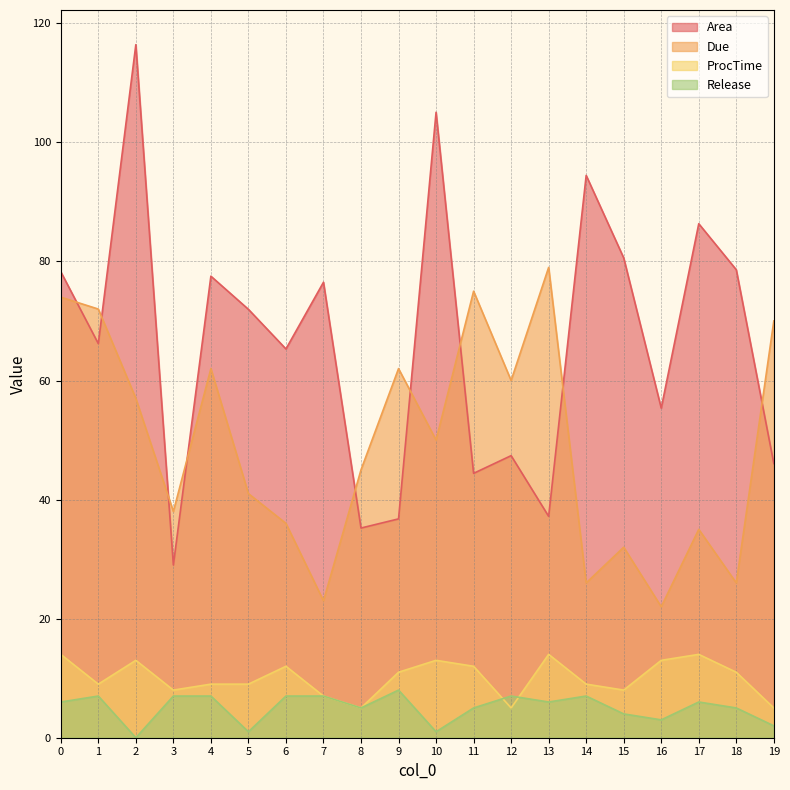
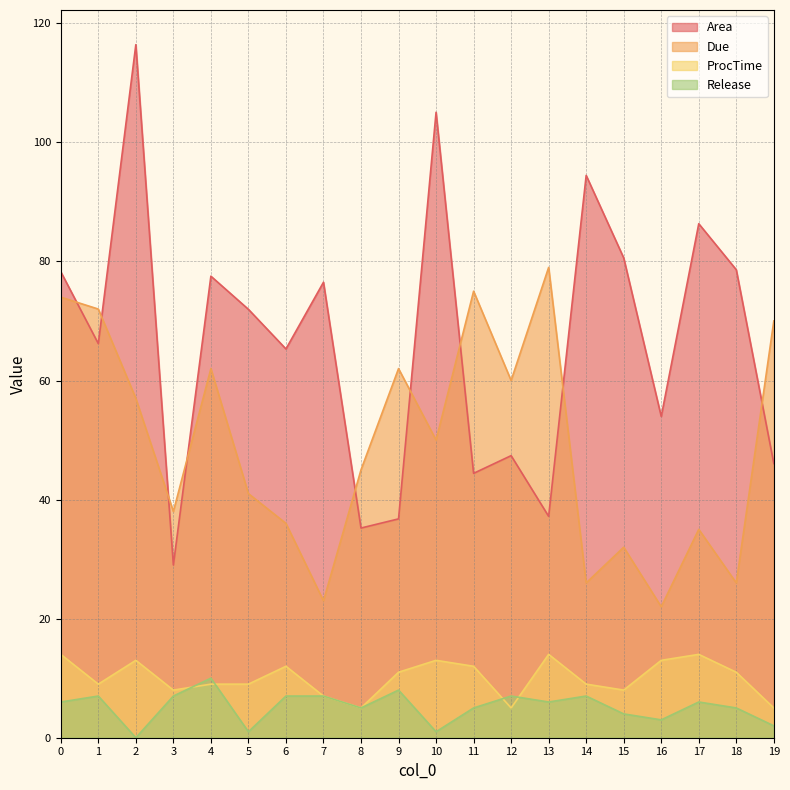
Release, 4: 7 -> 10
Area, 16: 55 -> 54
